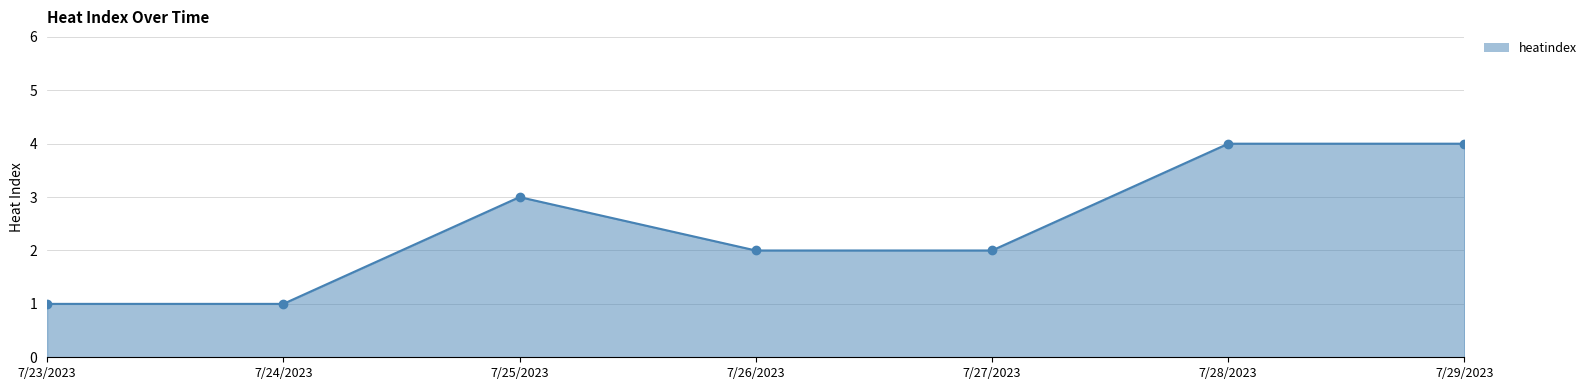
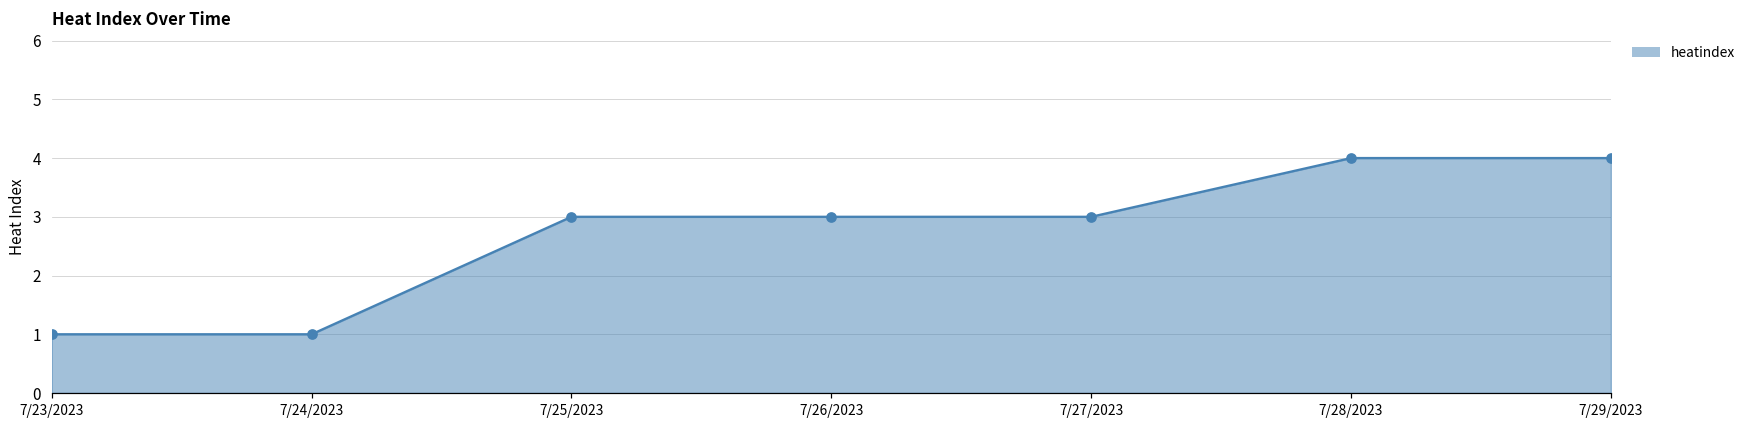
7/26/2023: 2 -> 3
7/27/2023: 2 -> 3
